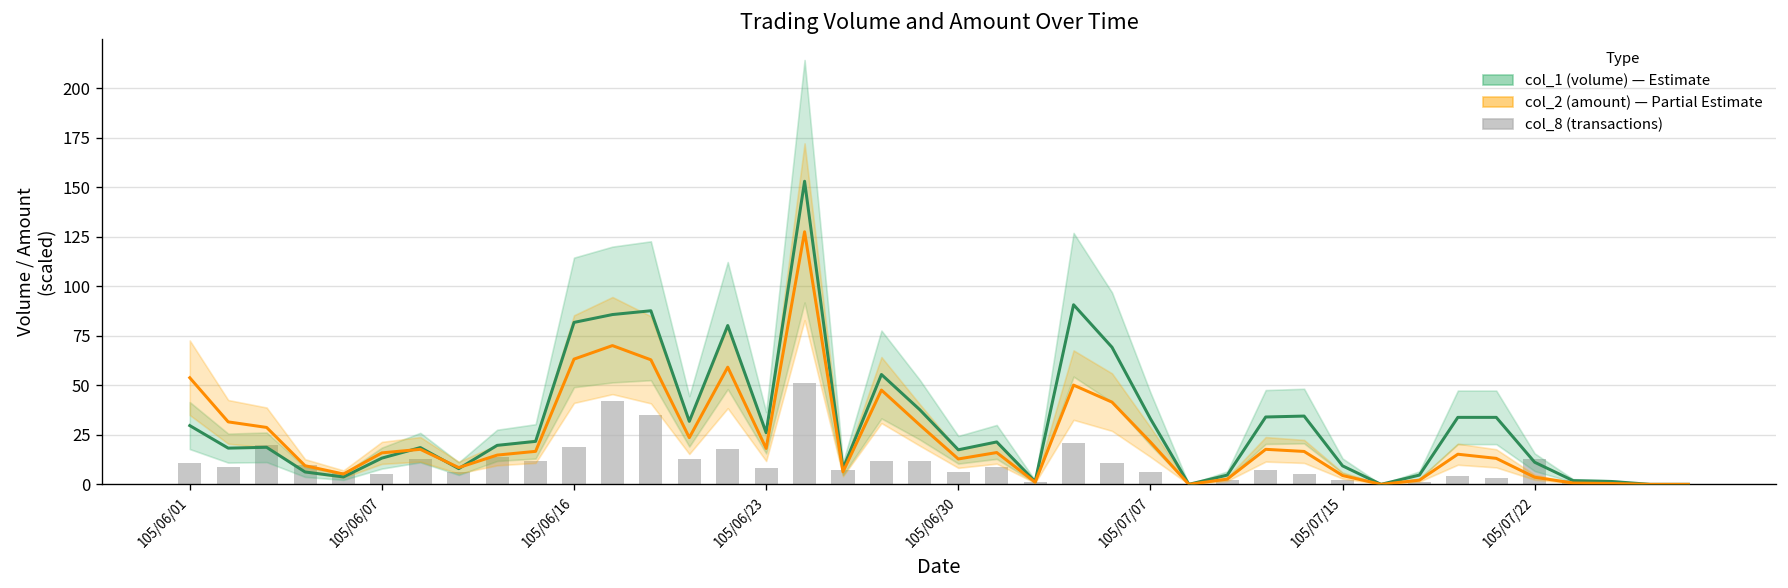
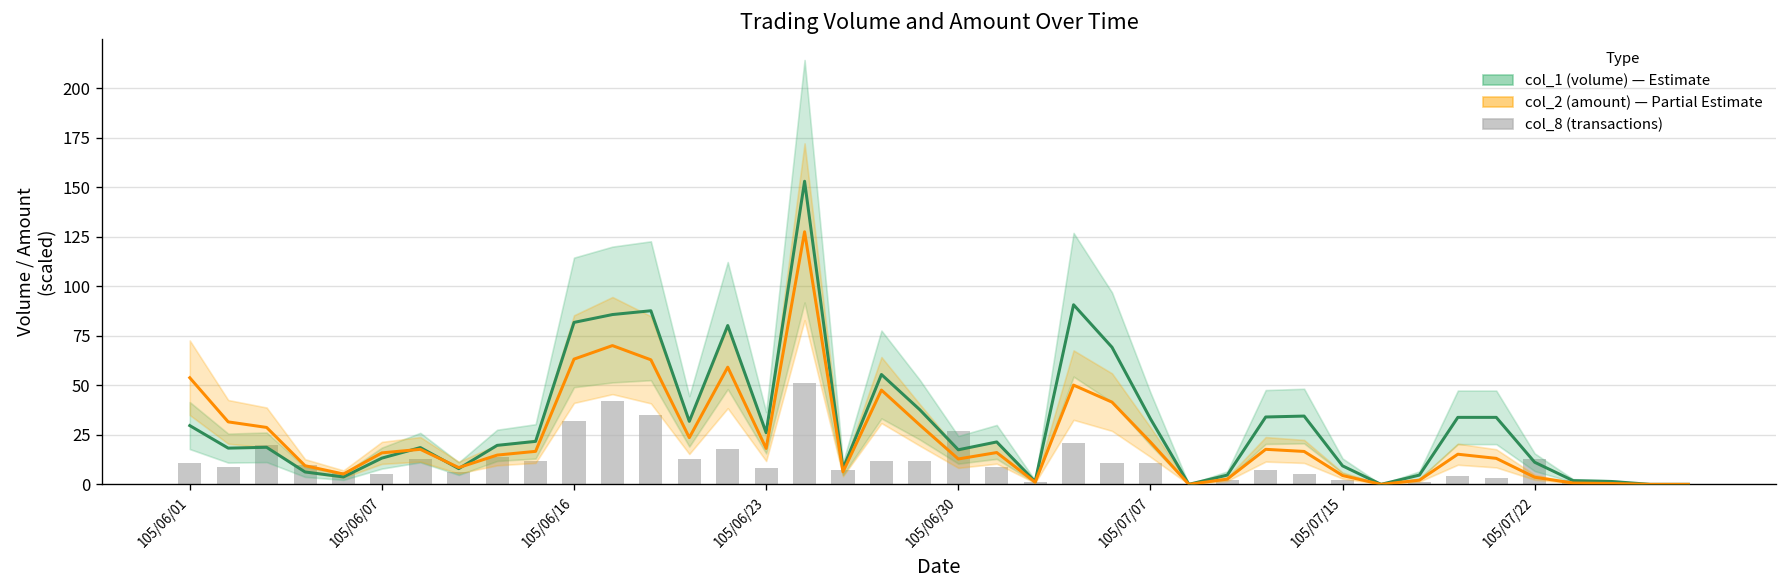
col_8 (transactions), 105/06/16: 19 -> 32
col_8 (transactions), 105/06/30: 6 -> 27
col_8 (transactions), 105/07/07: 6 -> 11
